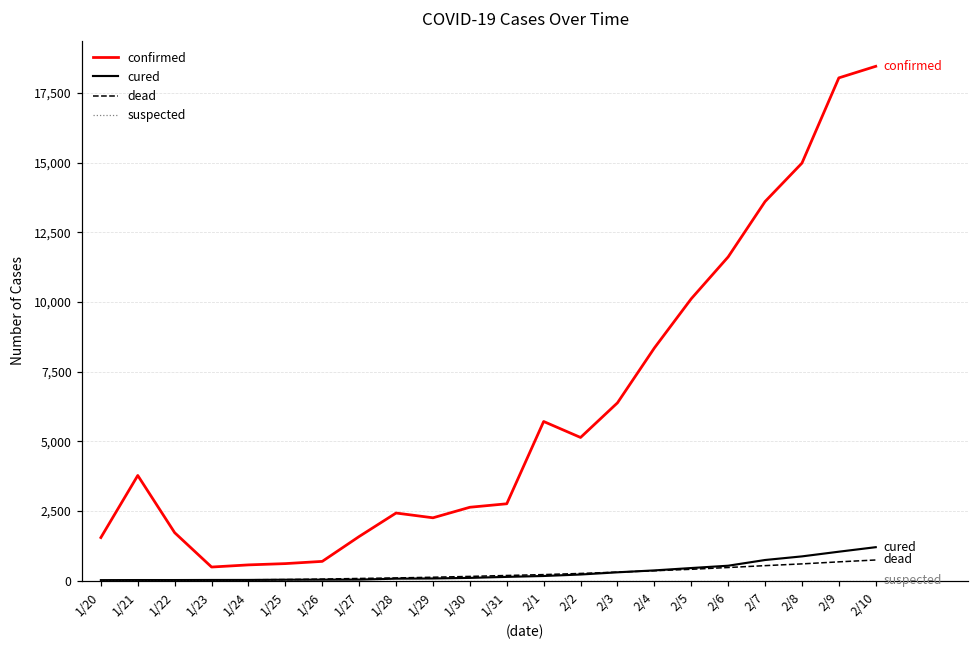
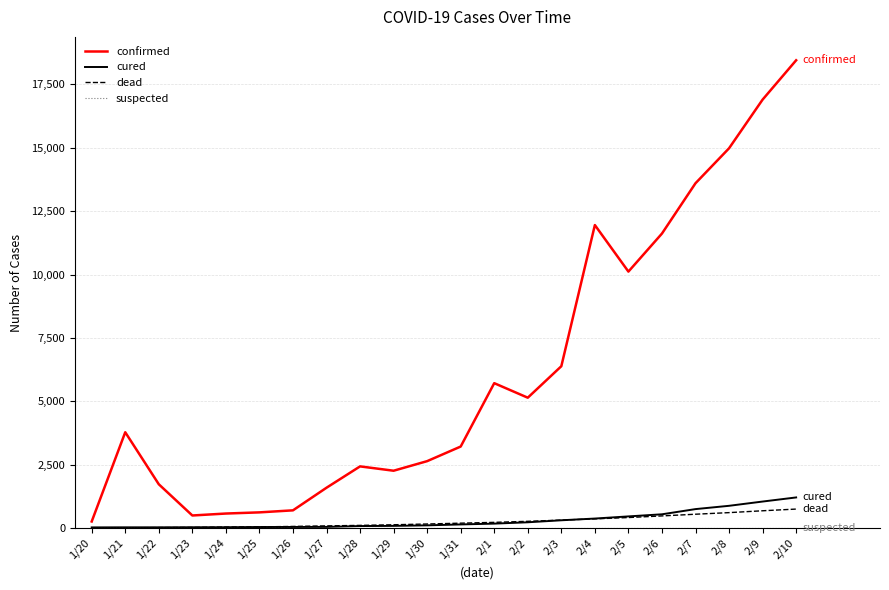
confirmed, 1/20: 1,600 -> 300
confirmed, 1/31: 2,800 -> 3,200
confirmed, 2/4: 8,400 -> 12,000
confirmed, 2/9: 18,000 -> 16,900
